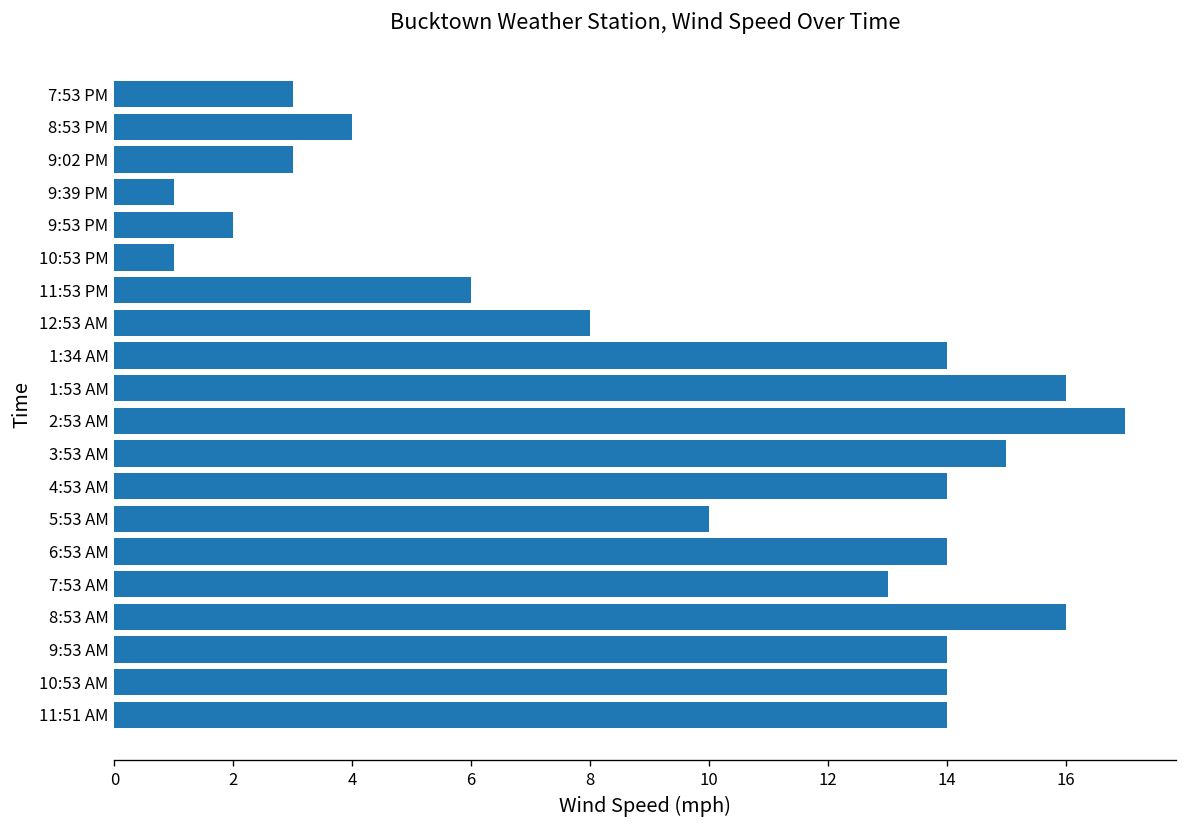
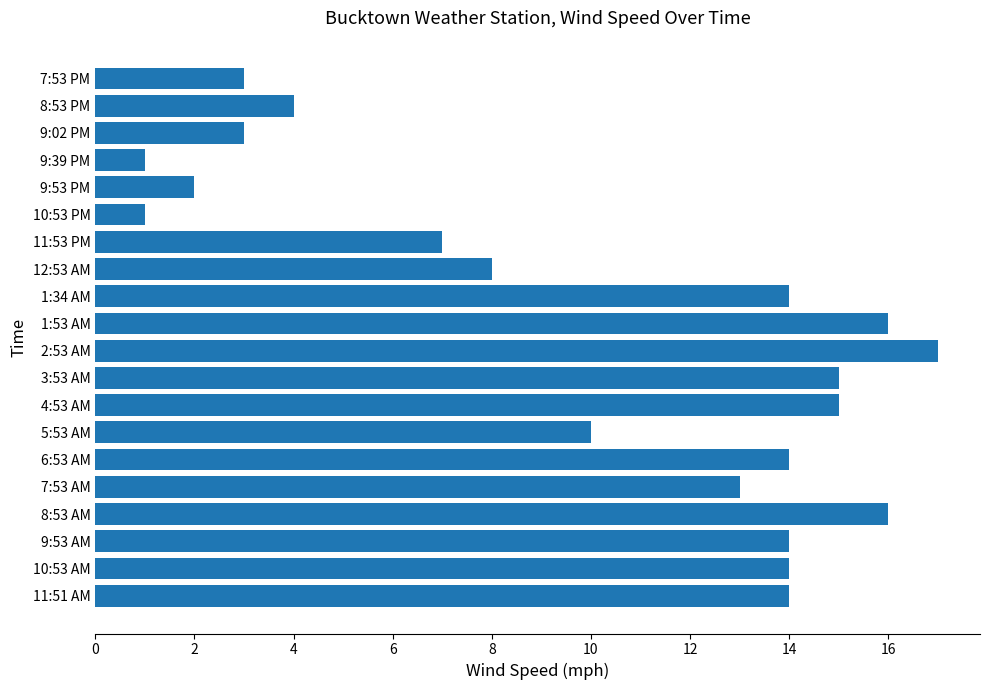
11:53 PM: 6 -> 7
4:53 AM: 14 -> 15
